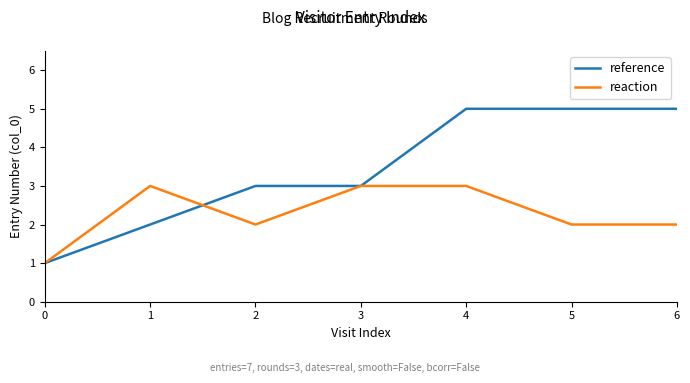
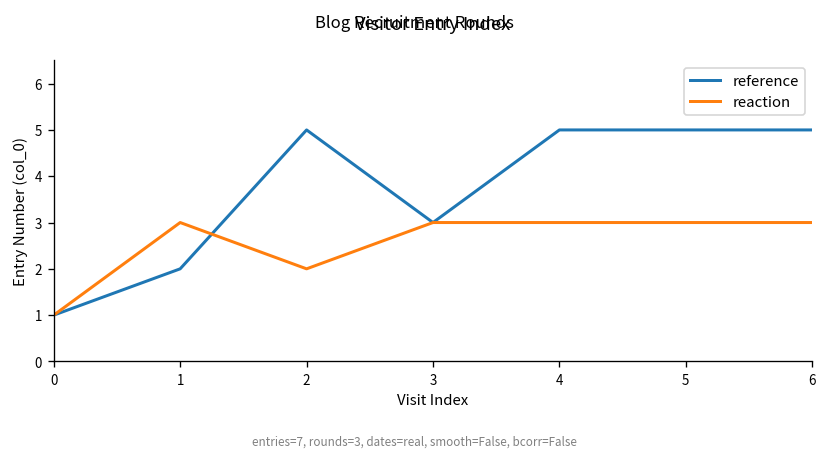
reference, 2: 3 -> 5
reaction, 5: 2 -> 3
reaction, 6: 2 -> 3
